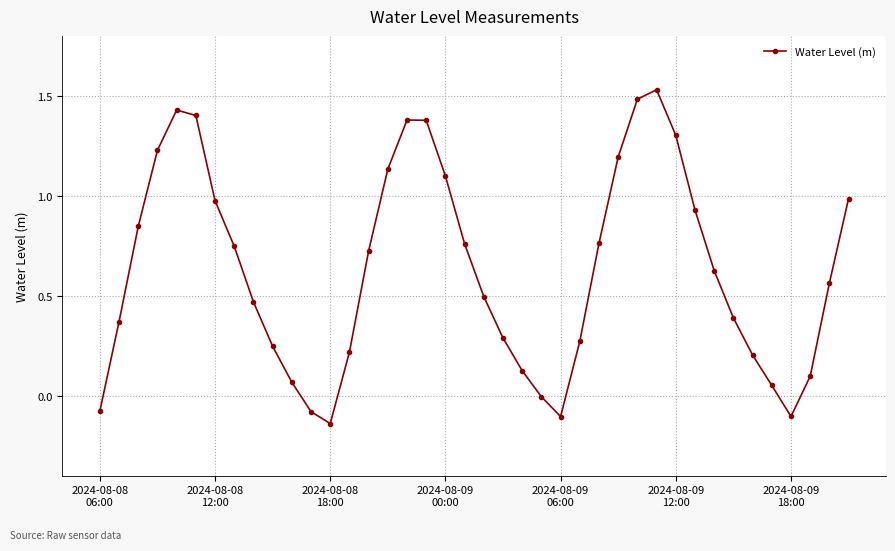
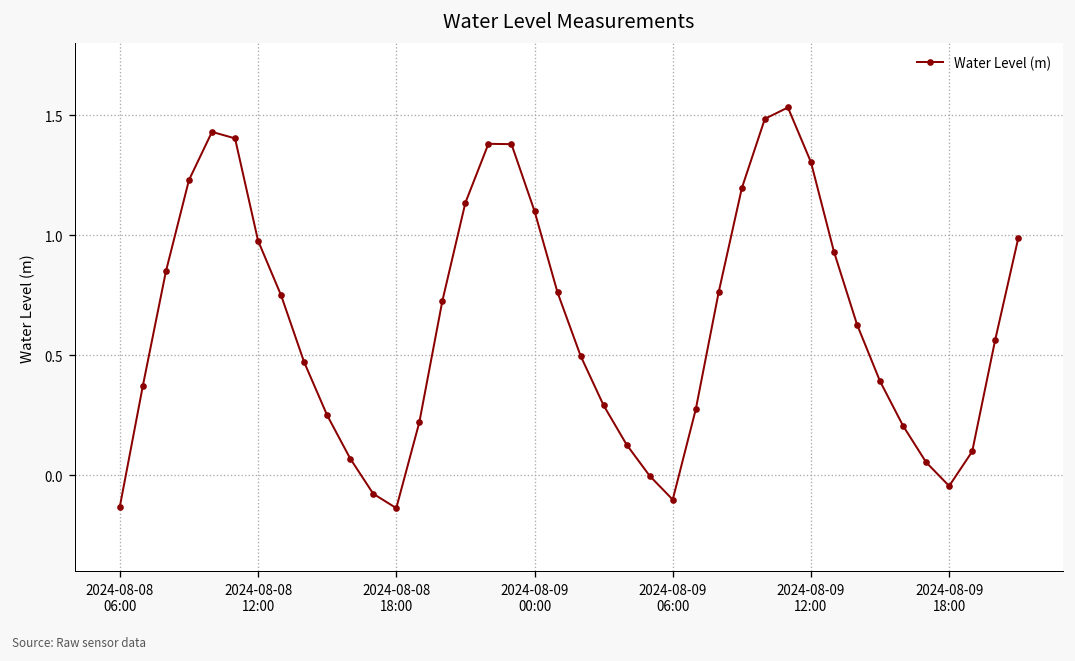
2024-08-08 06:00: -0.07 -> -0.13
2024-08-09 18:00: -0.10 -> -0.04
